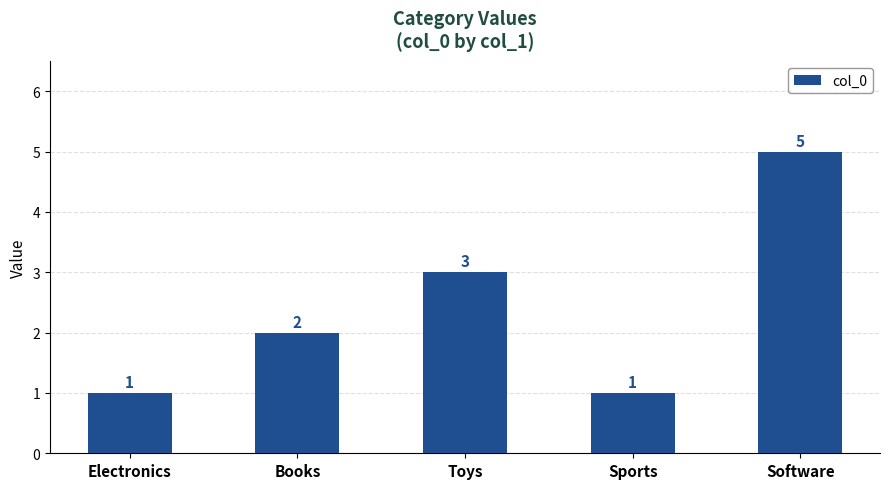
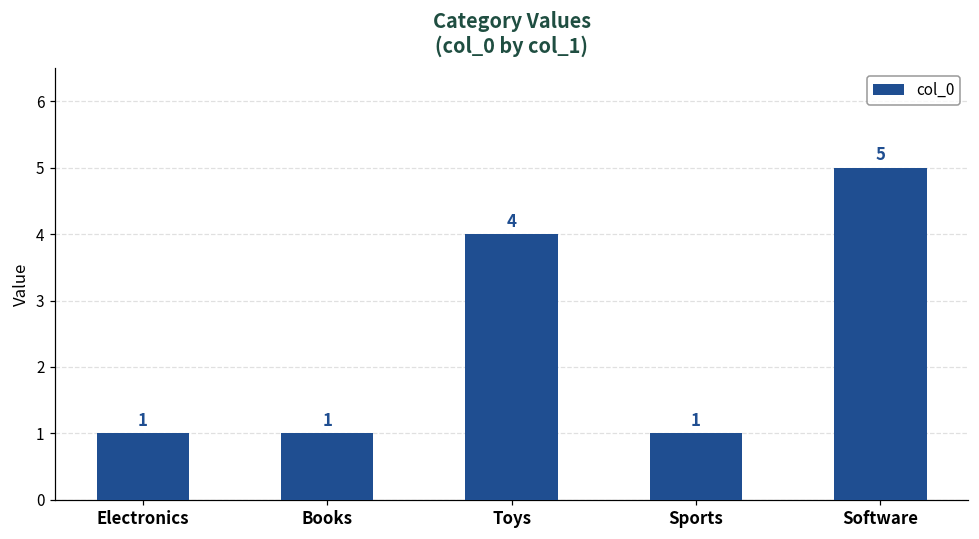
Books: 2 -> 1
Toys: 3 -> 4
